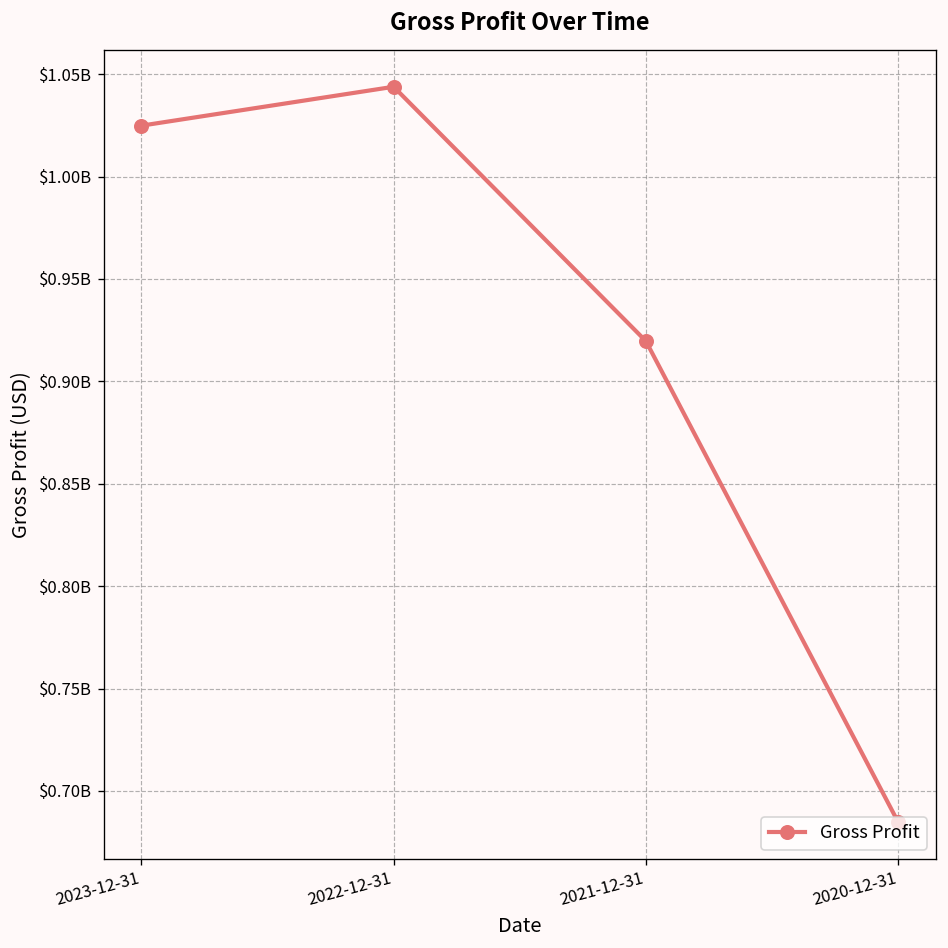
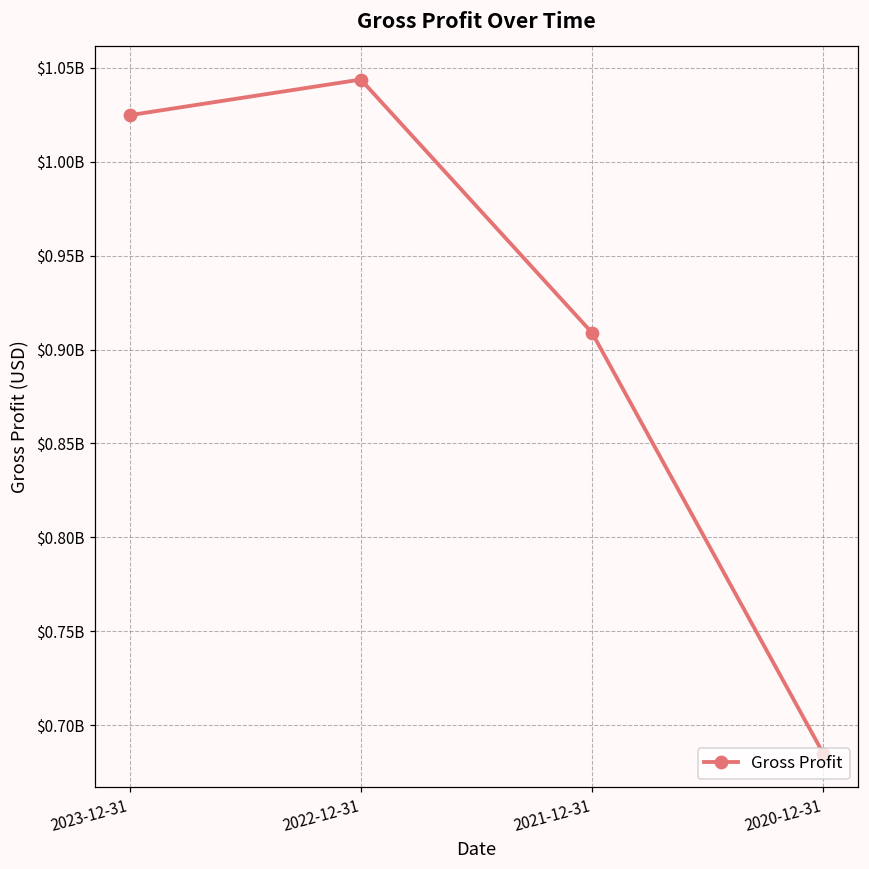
2021-12-31: $920000000 -> $909000000
